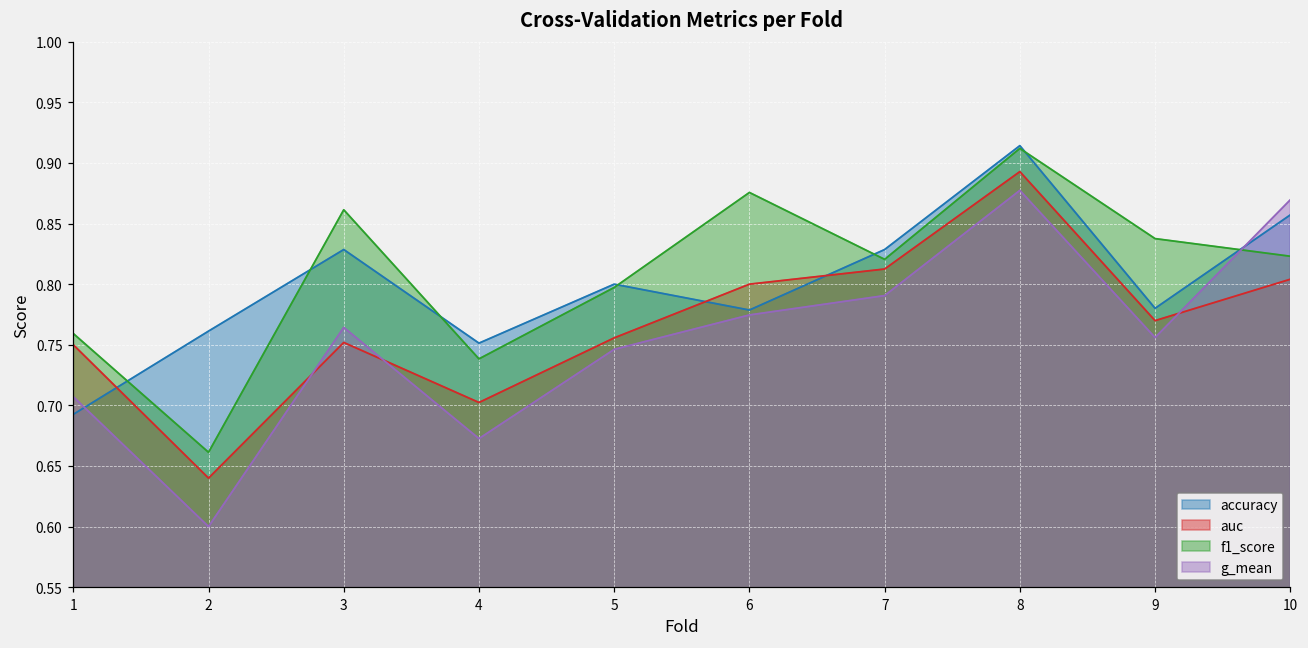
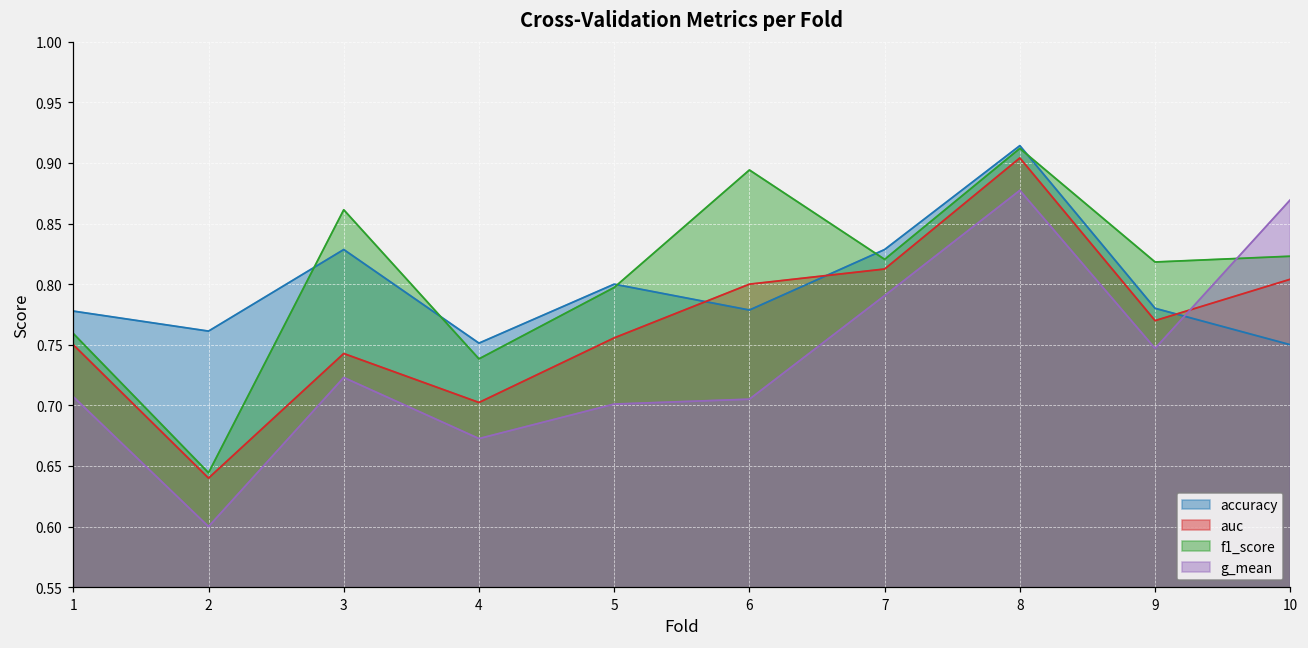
accuracy, 1: 0.693 -> 0.778
f1_score, 2: 0.661 -> 0.644
auc, 3: 0.752 -> 0.743
g_mean, 3: 0.764 -> 0.723
g_mean, 5: 0.746 -> 0.701
f1_score, 6: 0.876 -> 0.894
g_mean, 6: 0.775 -> 0.705
auc, 8: 0.893 -> 0.904
f1_score, 9: 0.838 -> 0.818
g_mean, 9: 0.756 -> 0.747
accuracy, 10: 0.857 -> 0.750
